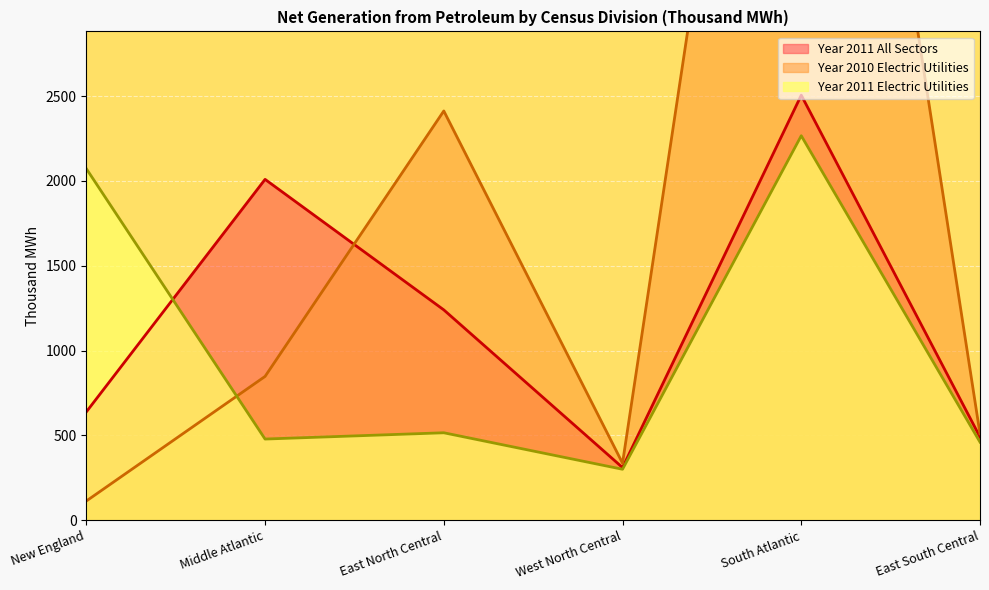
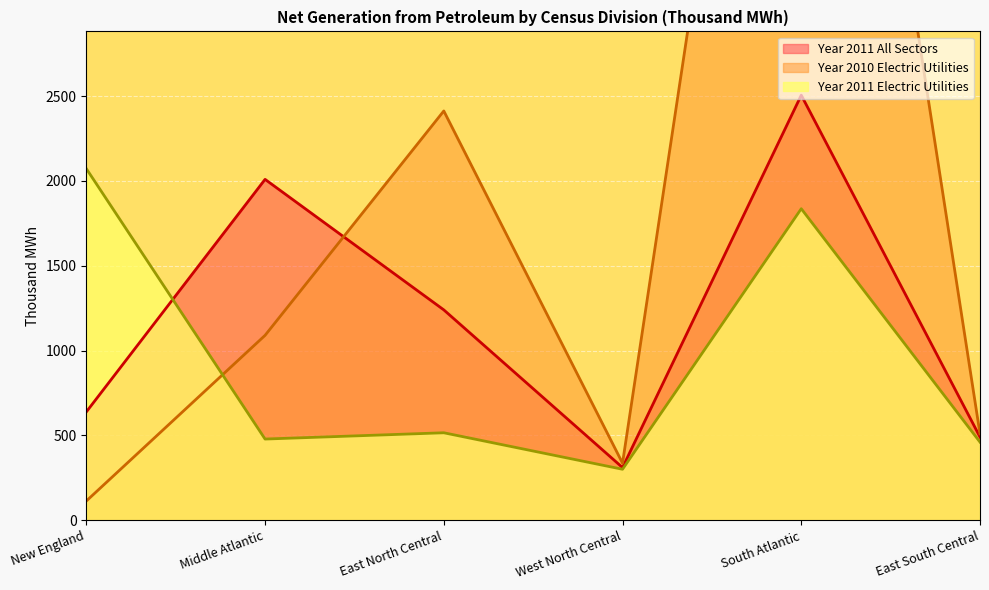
Year 2010 Electric Utilities, Middle Atlantic: 850 -> 1090
Year 2011 Electric Utilities, South Atlantic: 2270 -> 1840
